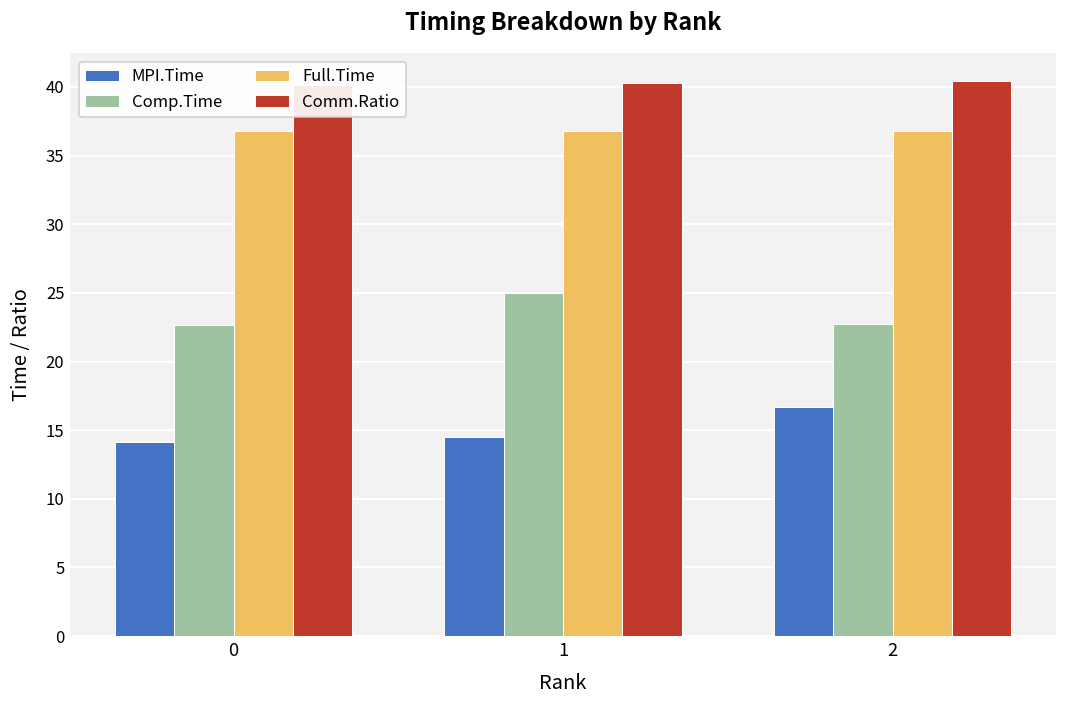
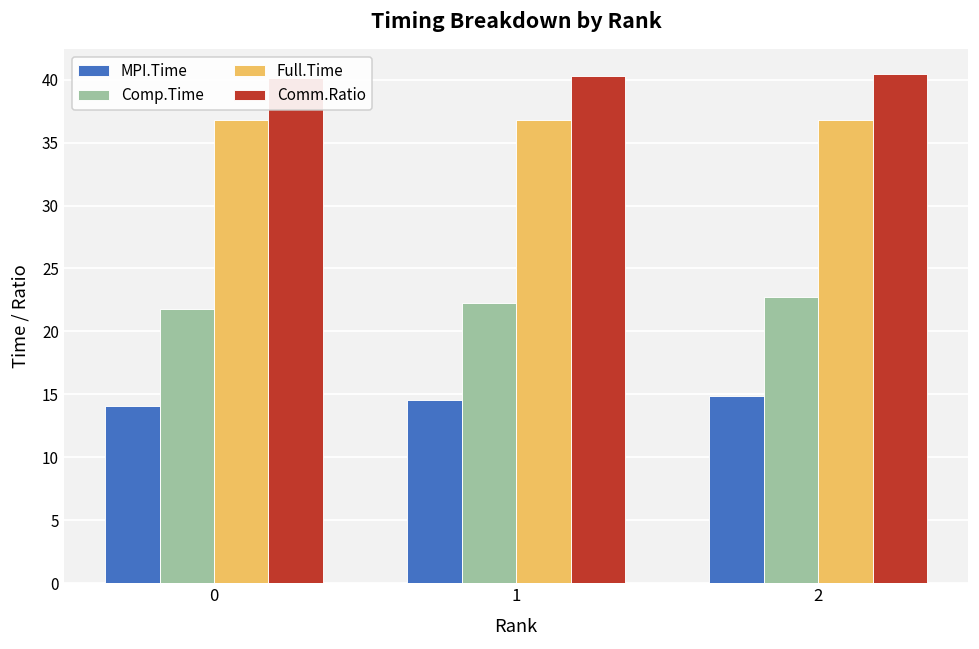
Comp.Time, 0: 22.7 -> 21.8
Comp.Time, 1: 25.0 -> 22.2
MPI.Time, 2: 16.7 -> 14.9
